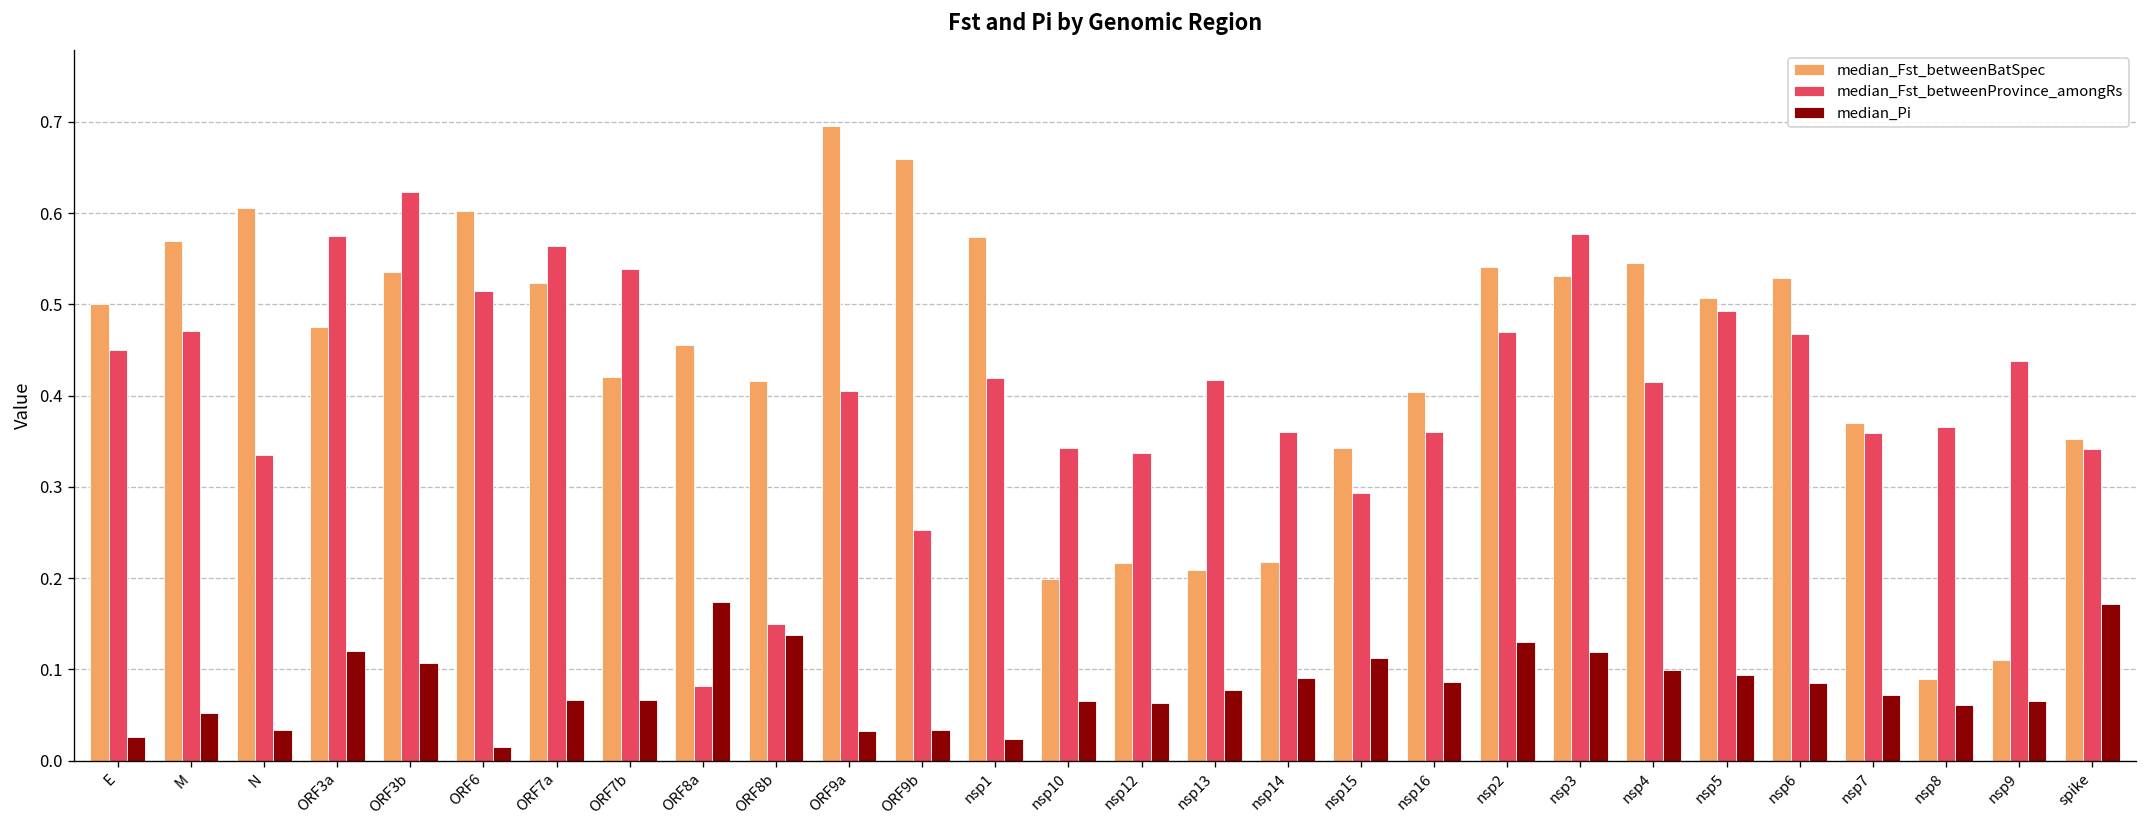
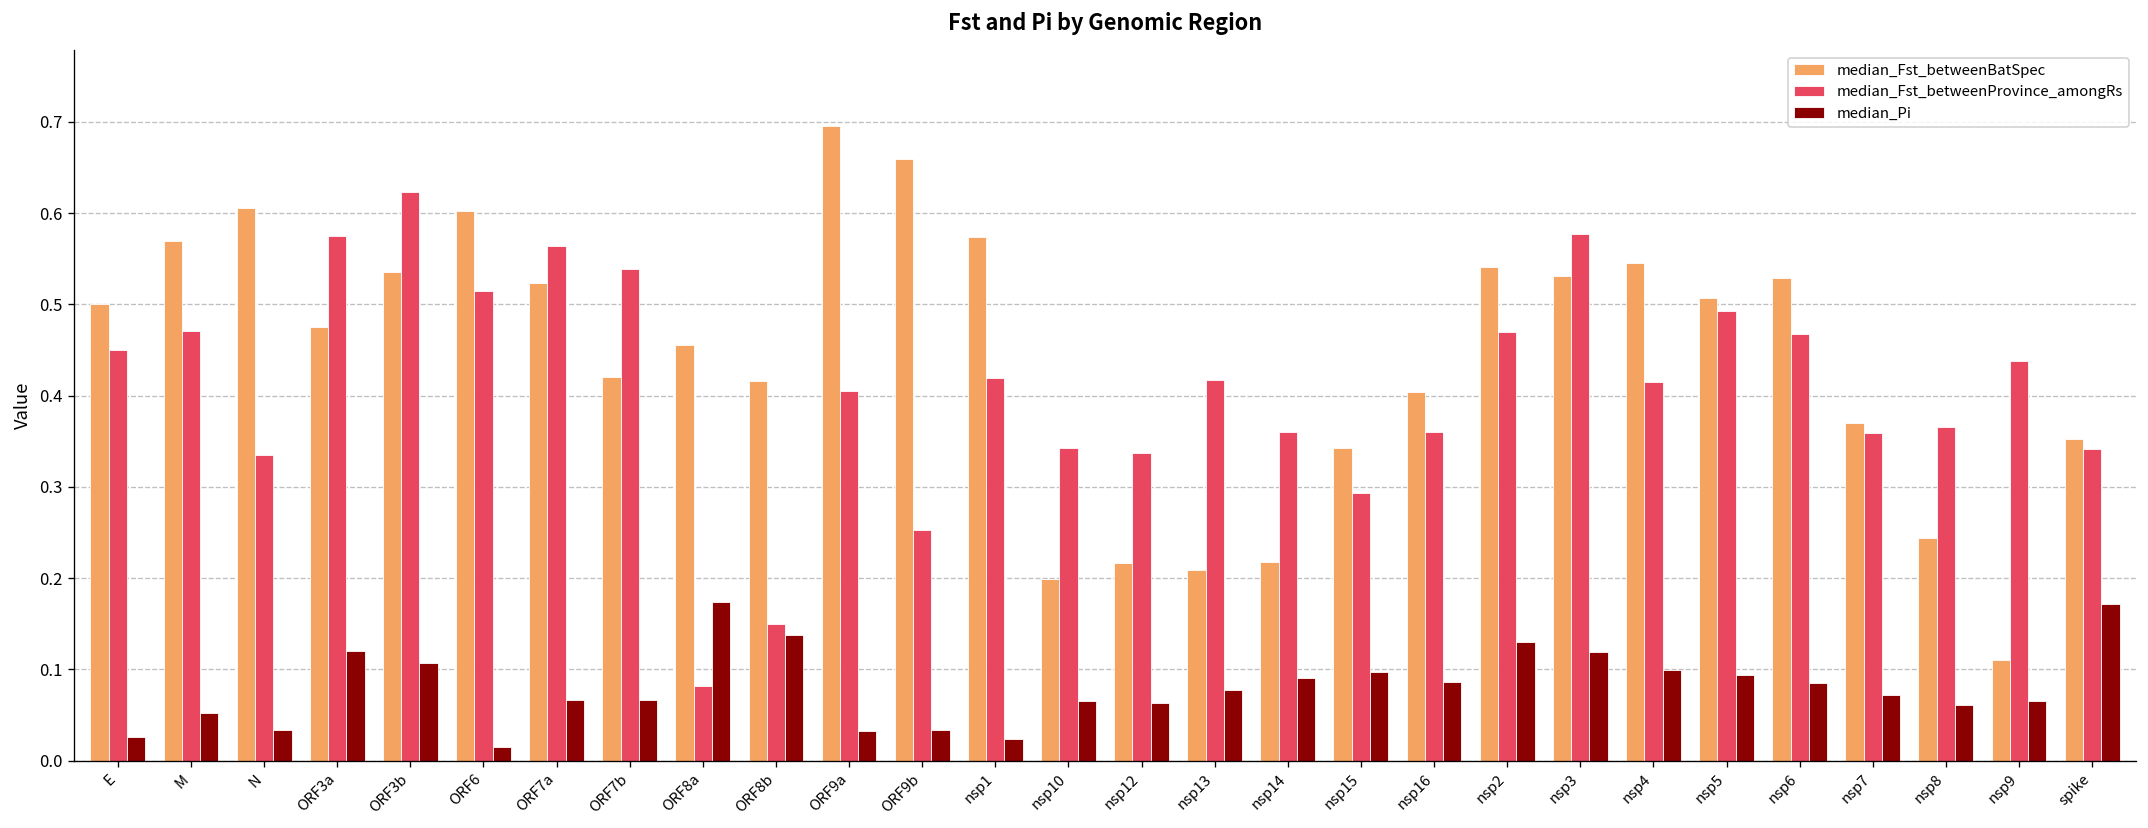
median_Pi, nsp15: 0.11 -> 0.10
median_Fst_betweenBatSpec, nsp8: 0.09 -> 0.24
